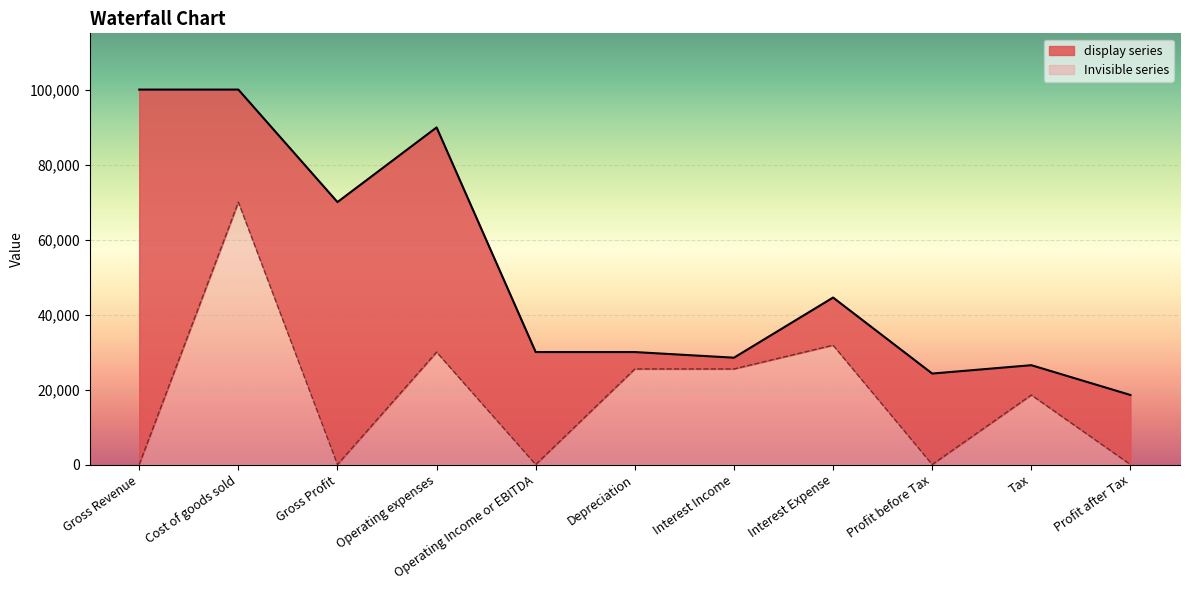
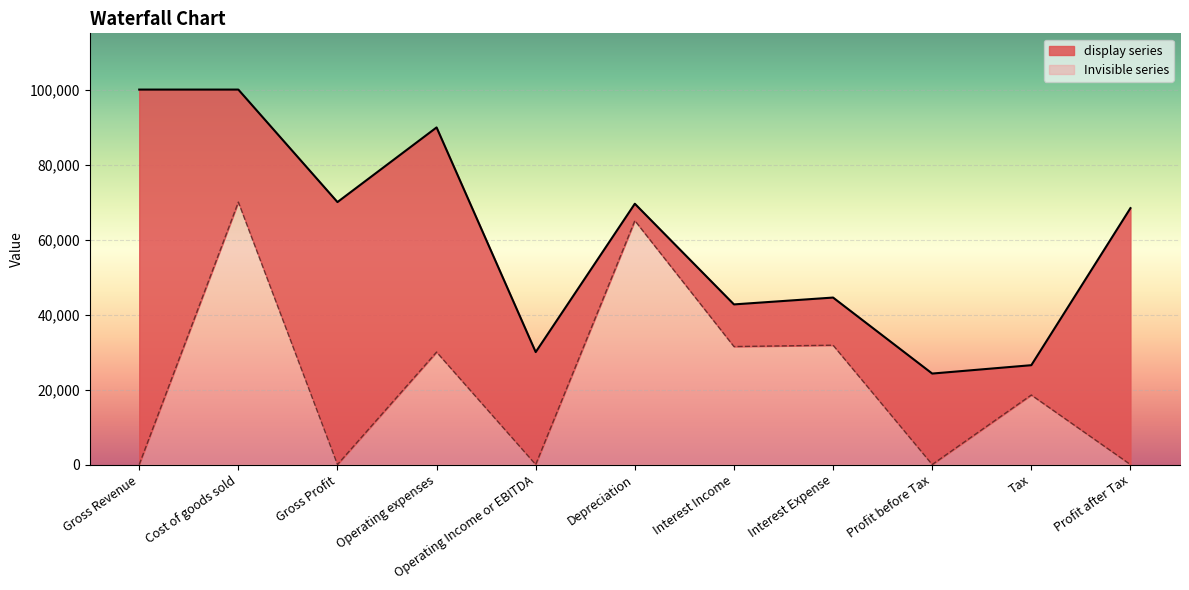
Invisible series, Depreciation: 26,000 -> 65,000
display series, Interest Income: 3,000 -> 11,000
Invisible series, Interest Income: 26,000 -> 31,000
display series, Profit after Tax: 19,000 -> 68,000
